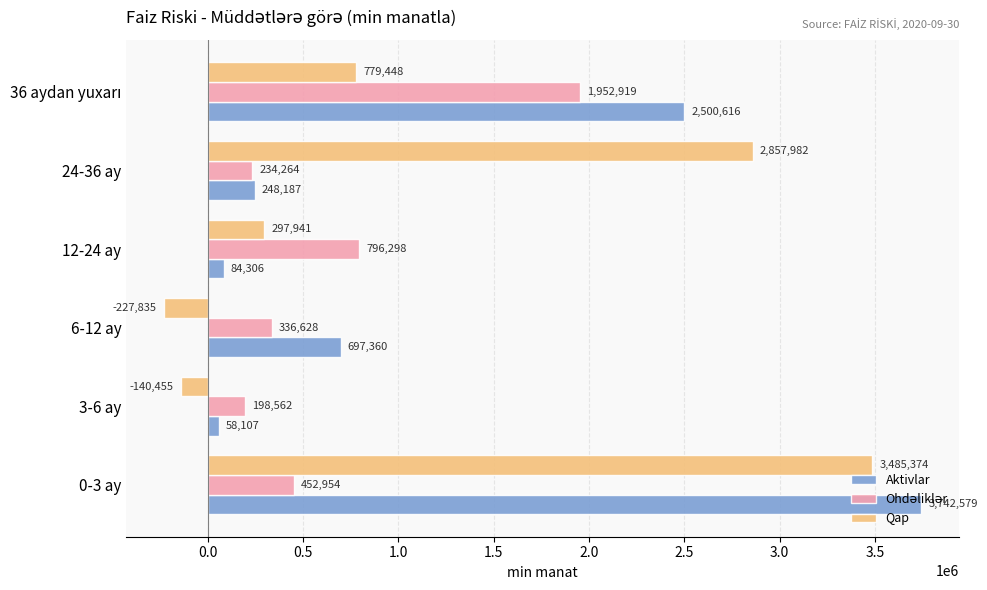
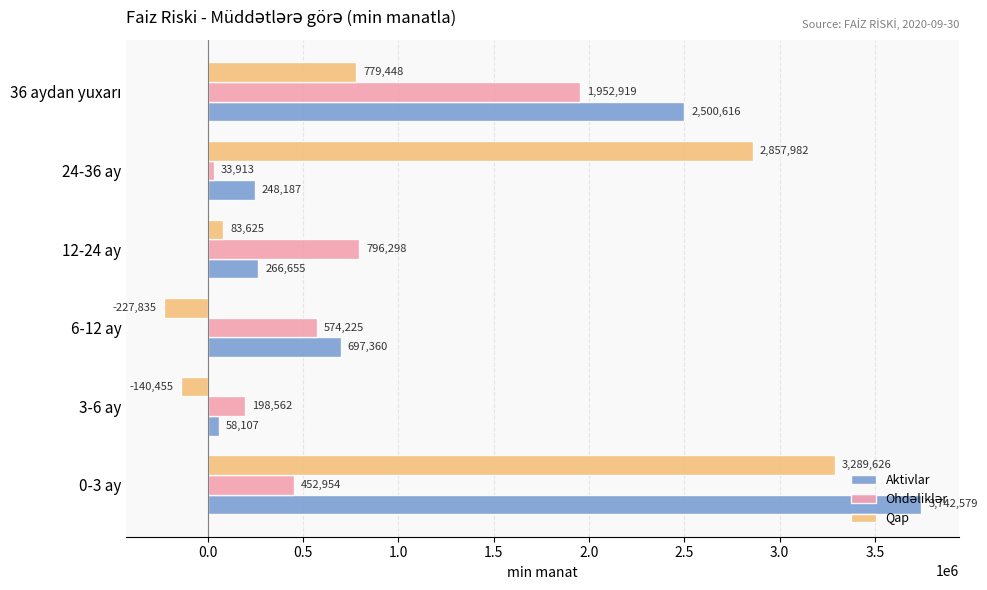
Ohdəliklər, 24-36 ay: 234,264 -> 33,913
Qap, 12-24 ay: 297,941 -> 83,625
Aktivlar, 12-24 ay: 84,306 -> 266,655
Ohdəliklər, 6-12 ay: 336,628 -> 574,225
Qap, 0-3 ay: 3,485,374 -> 3,289,626
